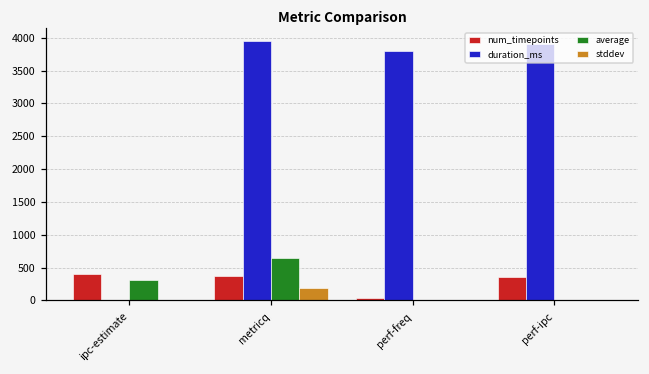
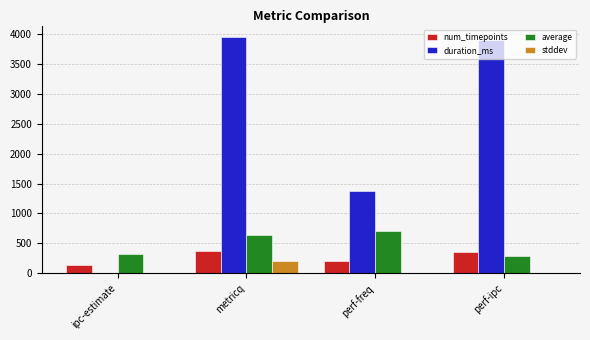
num_timepoints, ipc-estimate: 400 -> 100
num_timepoints, perf-freq: 0 -> 200
duration_ms, perf-freq: 3800 -> 1400
average, perf-freq: 0 -> 700
average, perf-ipc: 0 -> 300
